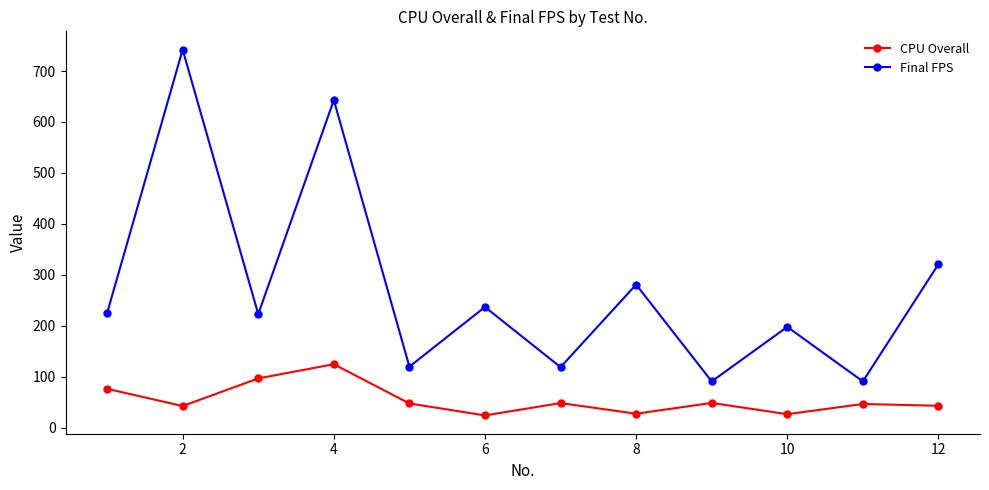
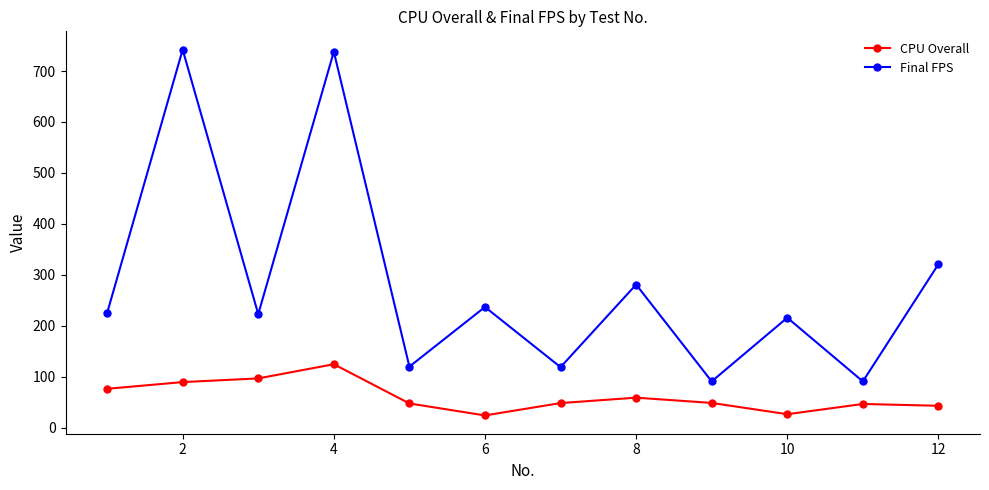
CPU Overall, 2: 40 -> 90
Final FPS, 4: 640 -> 740
CPU Overall, 8: 30 -> 60
Final FPS, 10: 200 -> 220
